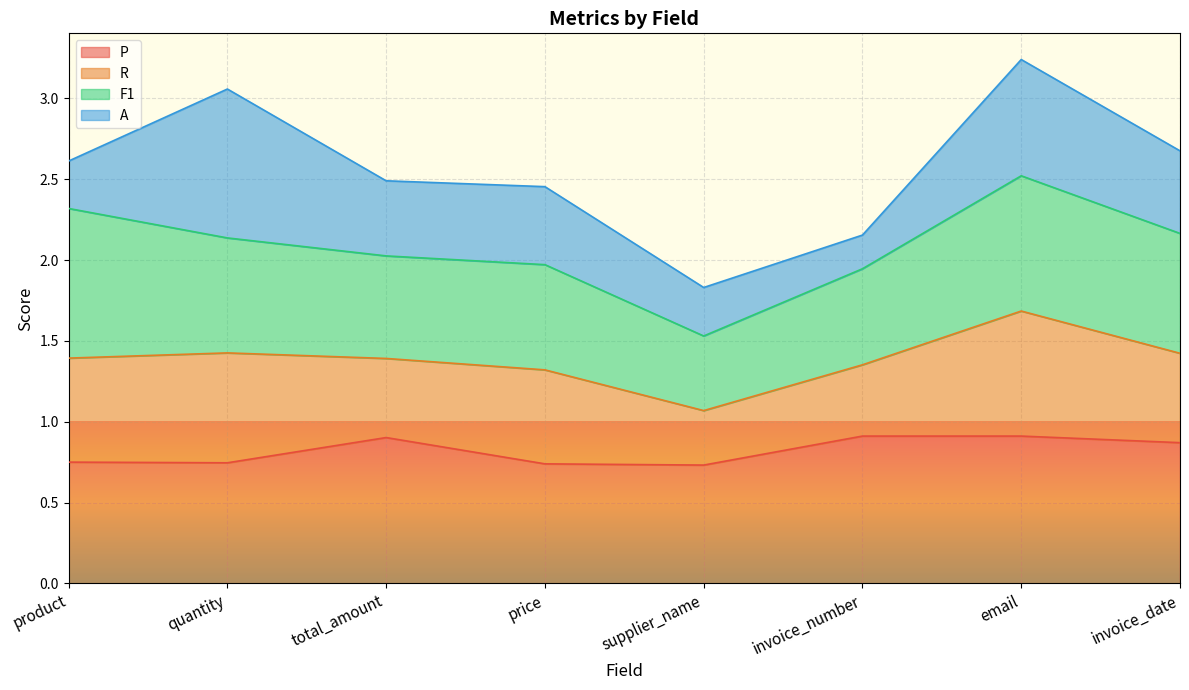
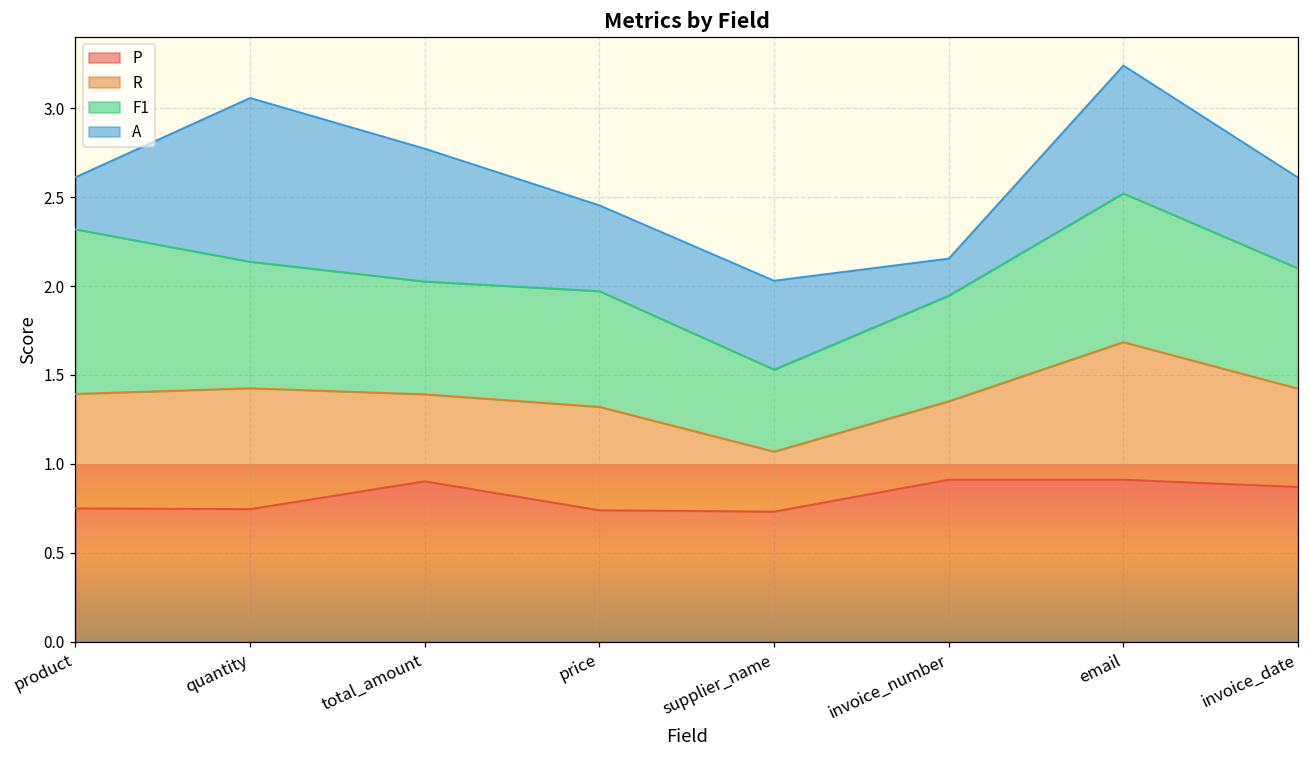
A, total_amount: 0.46 -> 0.75
A, supplier_name: 0.3 -> 0.5
F1, invoice_date: 0.74 -> 0.68
